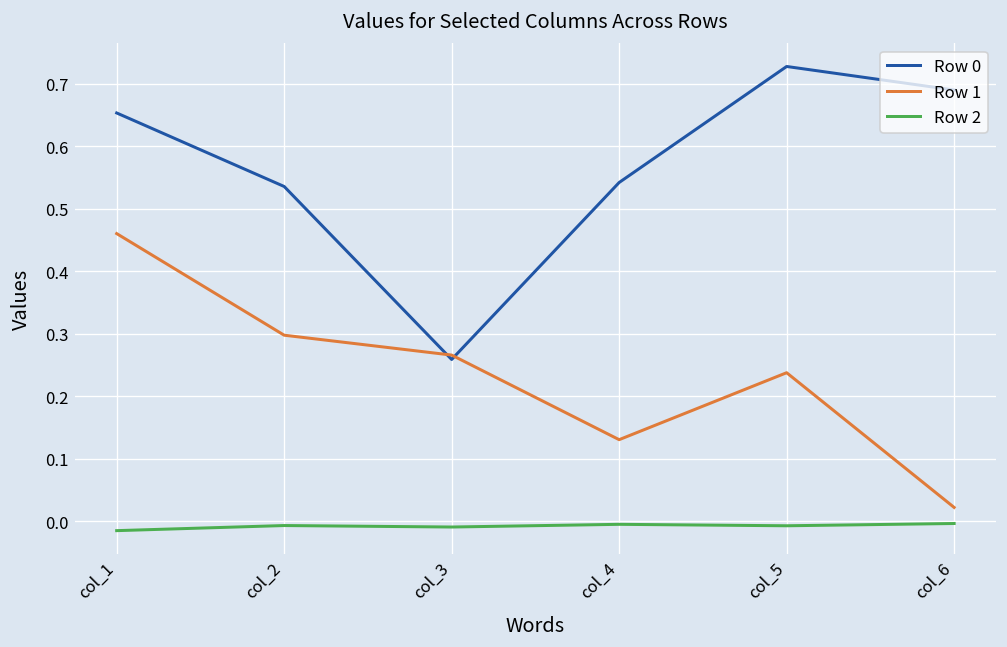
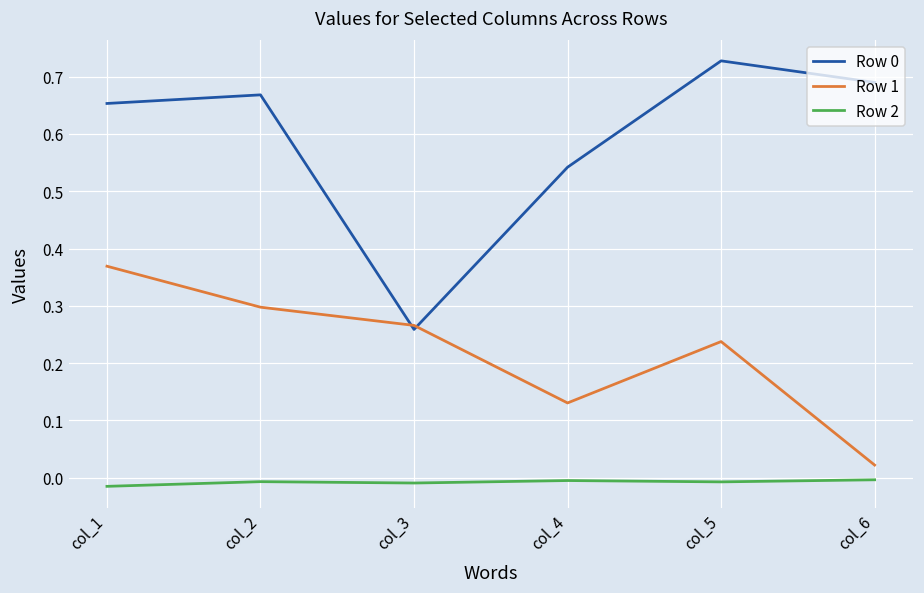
Row 1, col_1: 0.46 -> 0.37
Row 0, col_2: 0.54 -> 0.67
